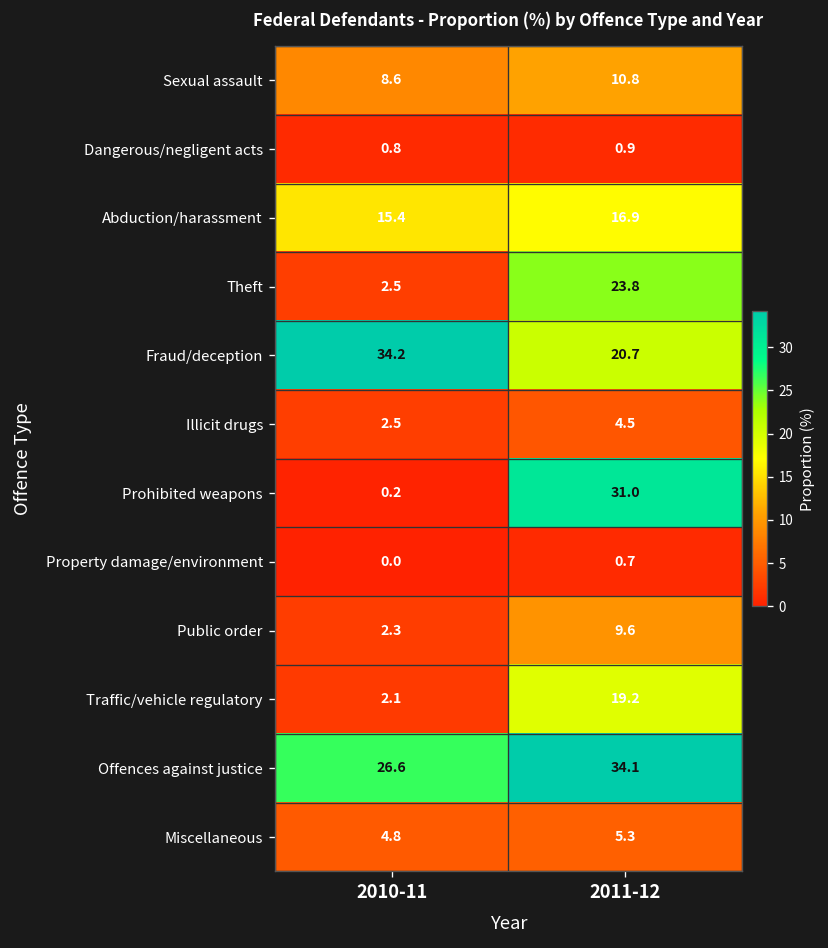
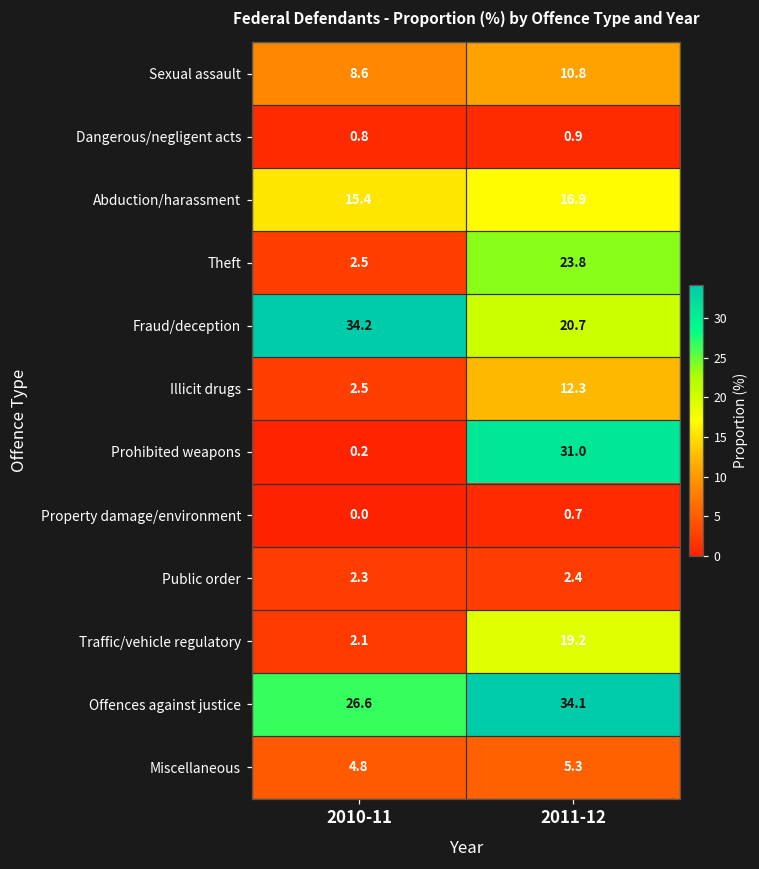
Illicit drugs, 2011-12: 4.5 -> 12.3
Public order, 2011-12: 9.6 -> 2.4
